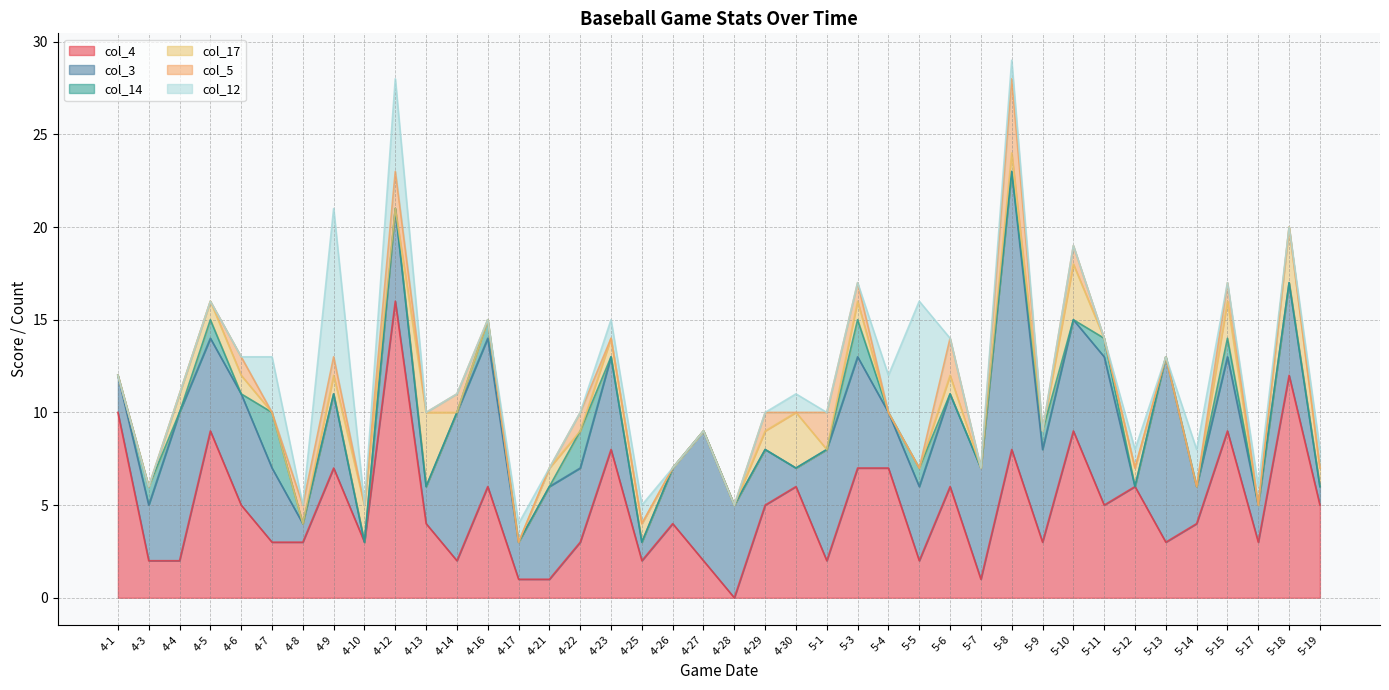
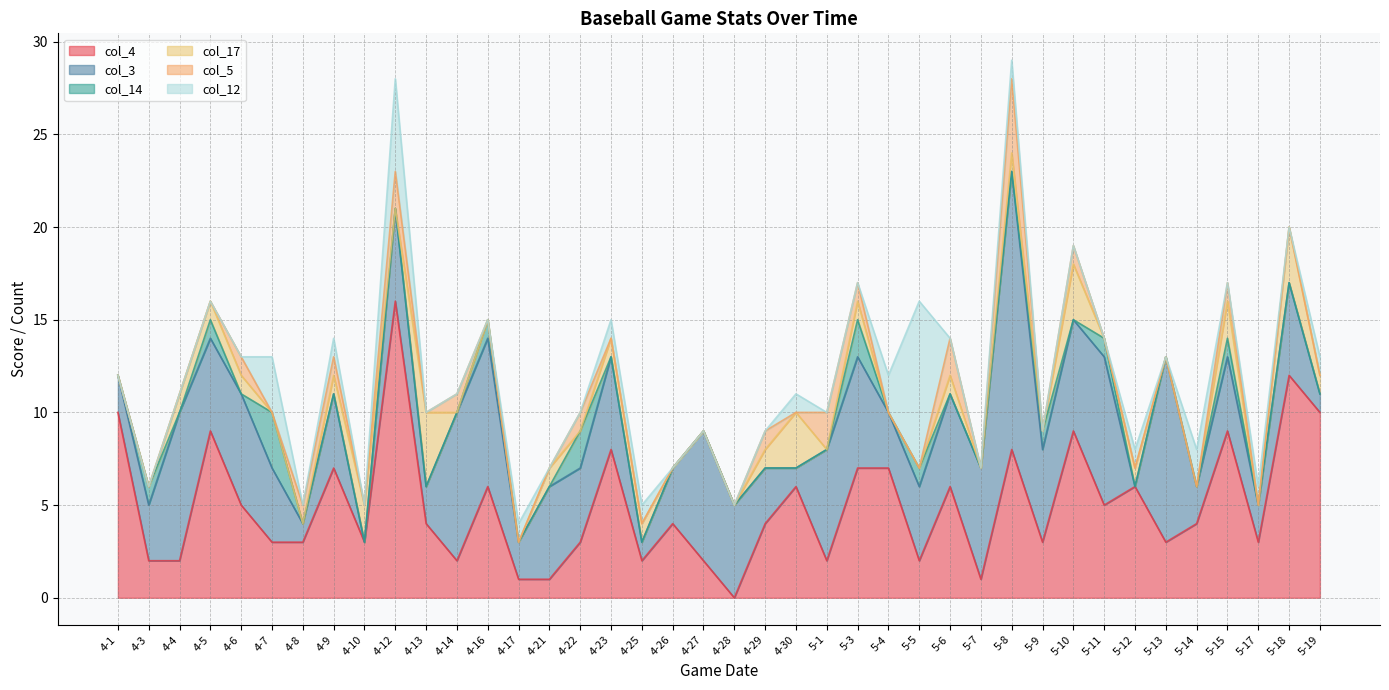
col_12, 4-9: 8 -> 1
col_4, 4-29: 5 -> 4
col_4, 5-19: 5 -> 10
